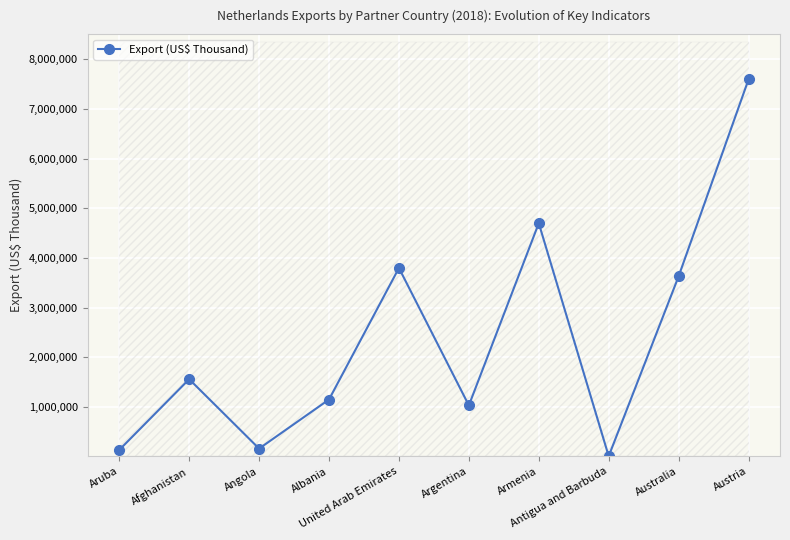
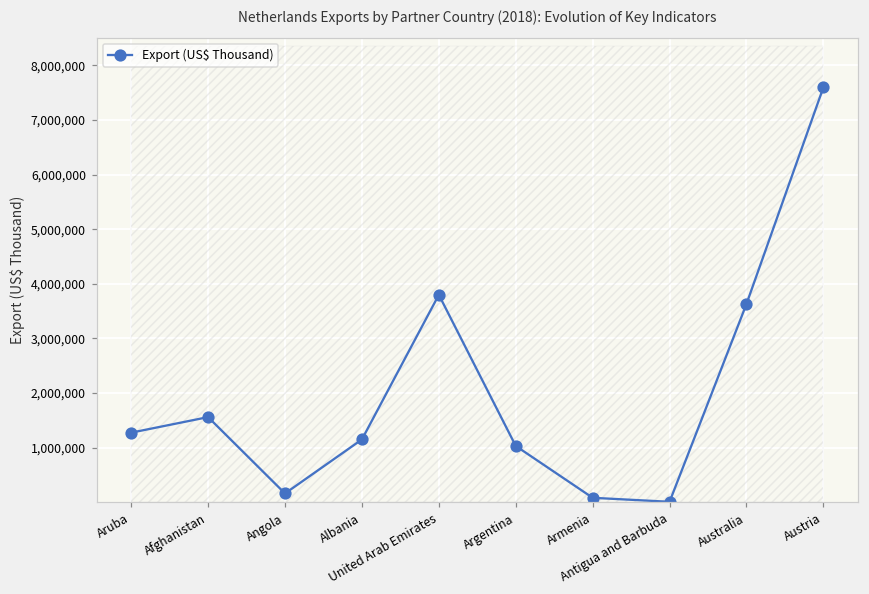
Export (US$ Thousand), Aruba: 100,000 -> 1,300,000
Export (US$ Thousand), Armenia: 4,700,000 -> 100,000
